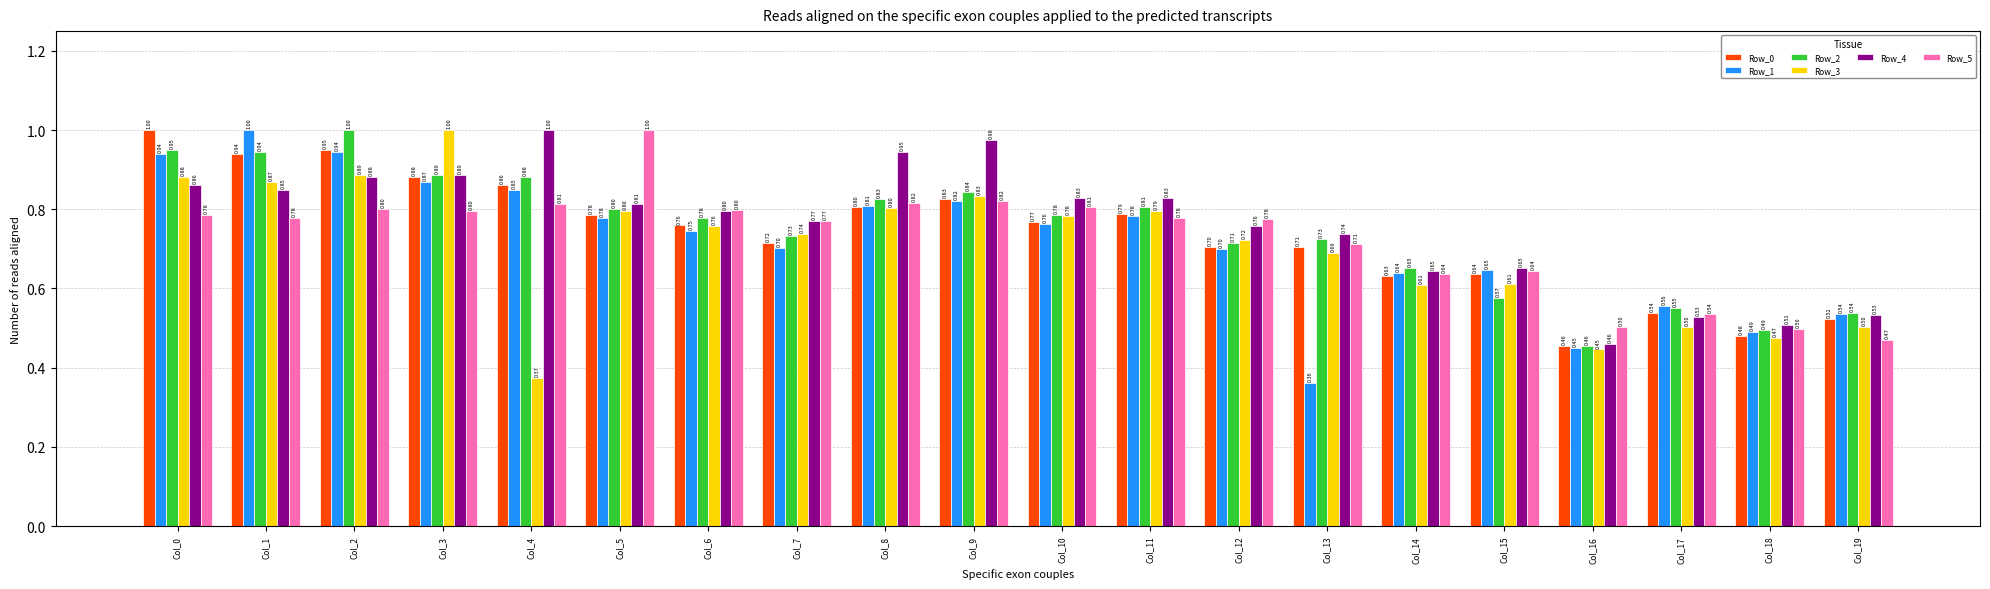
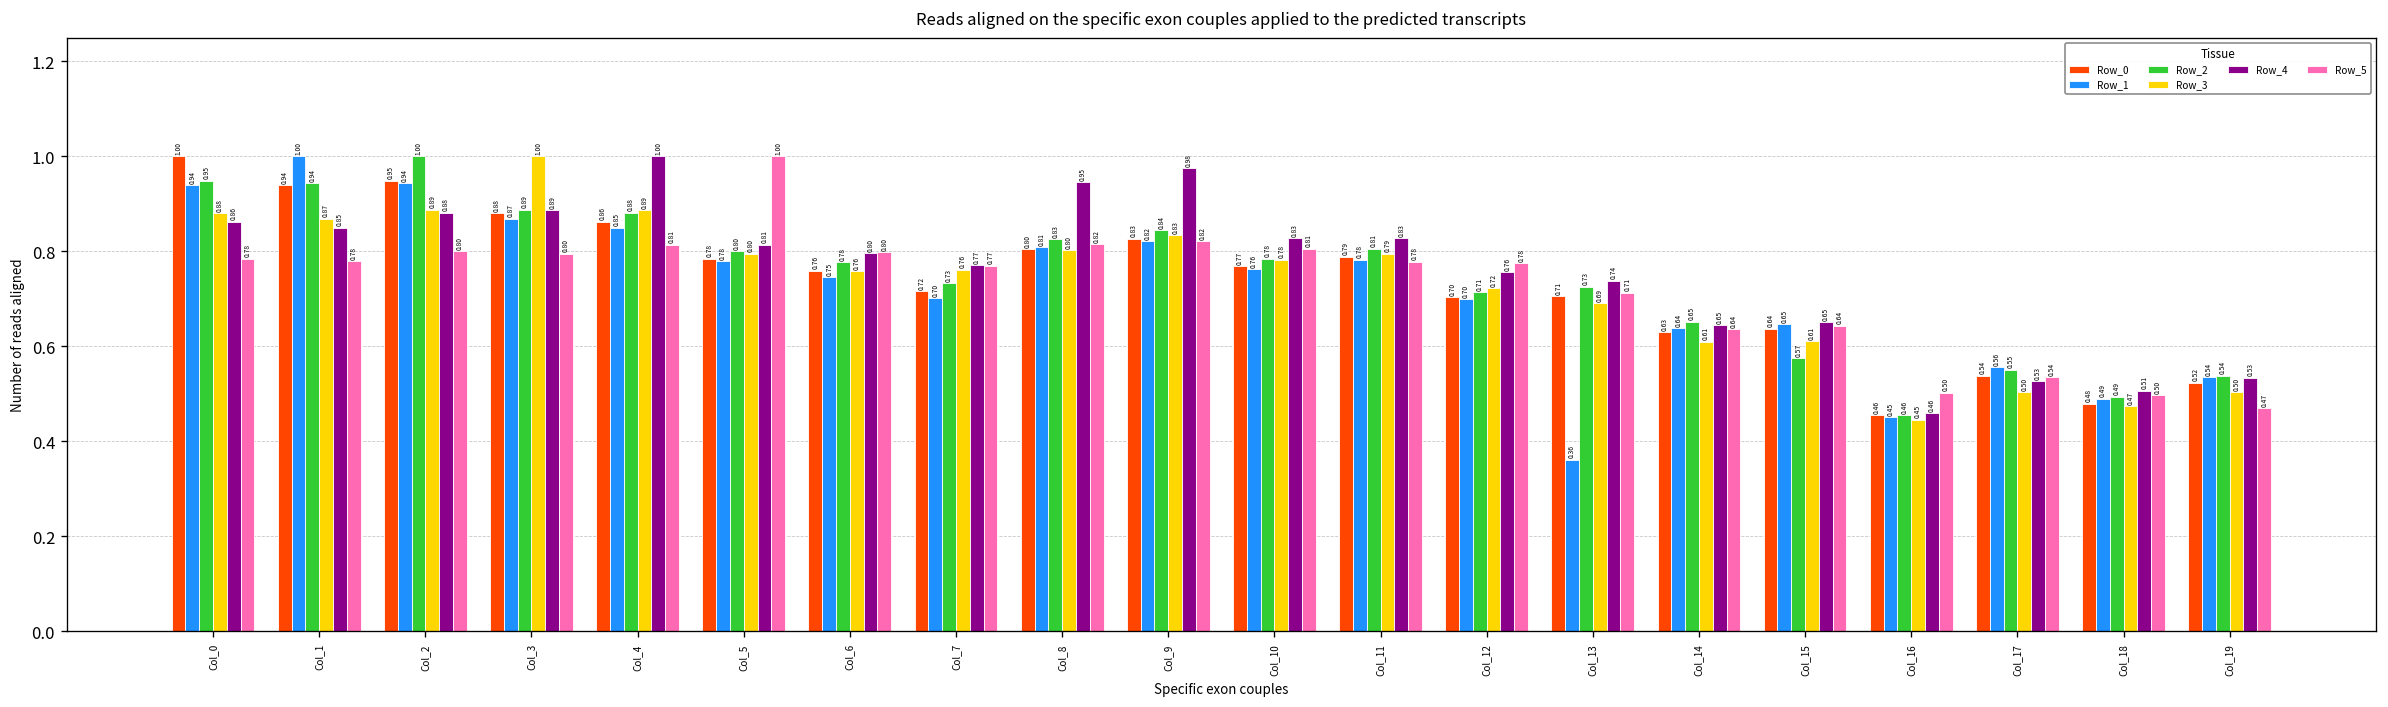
Row_3, Col_4: 0.37 -> 0.89
Row_3, Col_7: 0.74 -> 0.76
